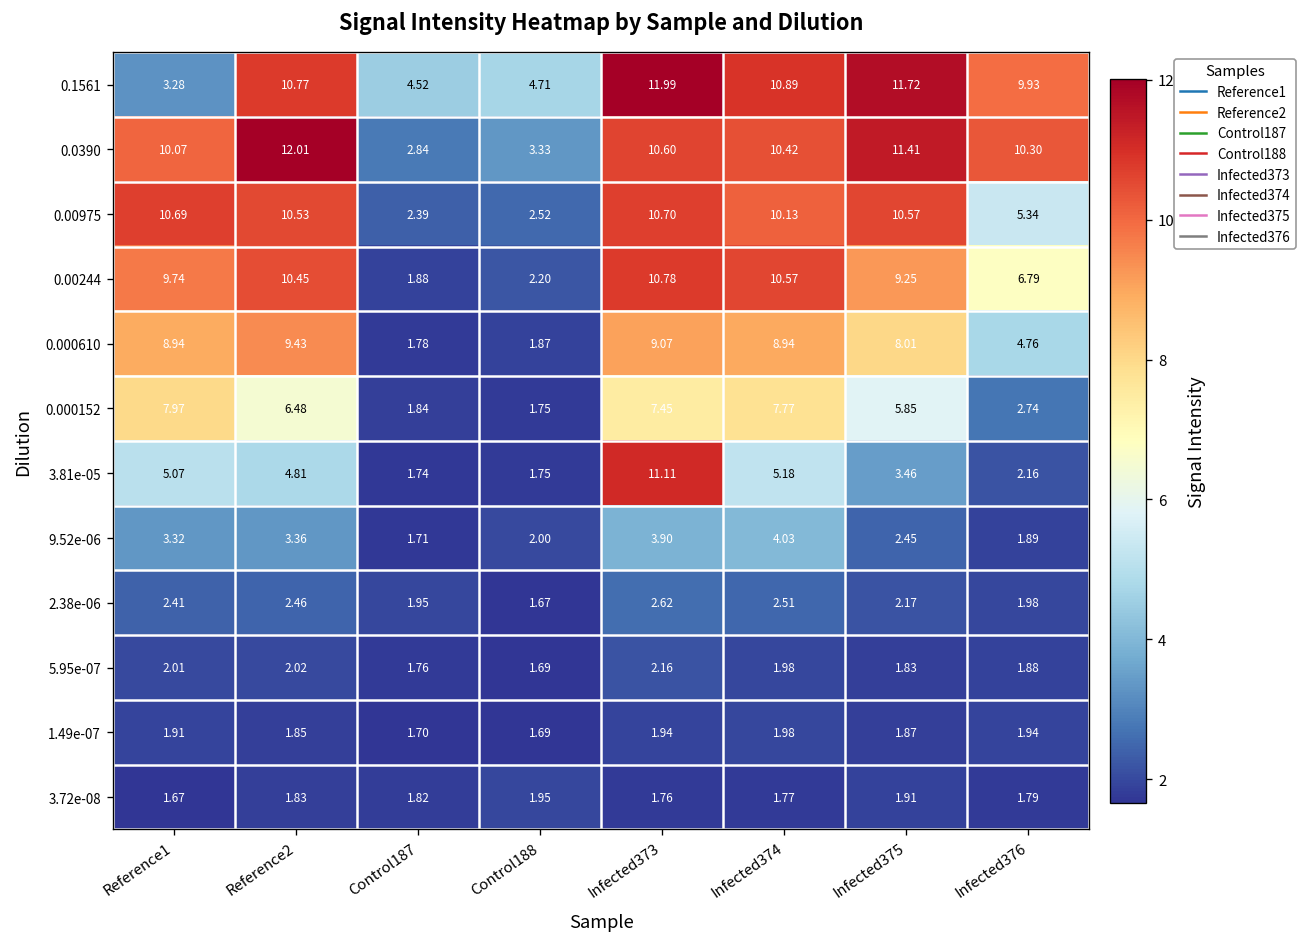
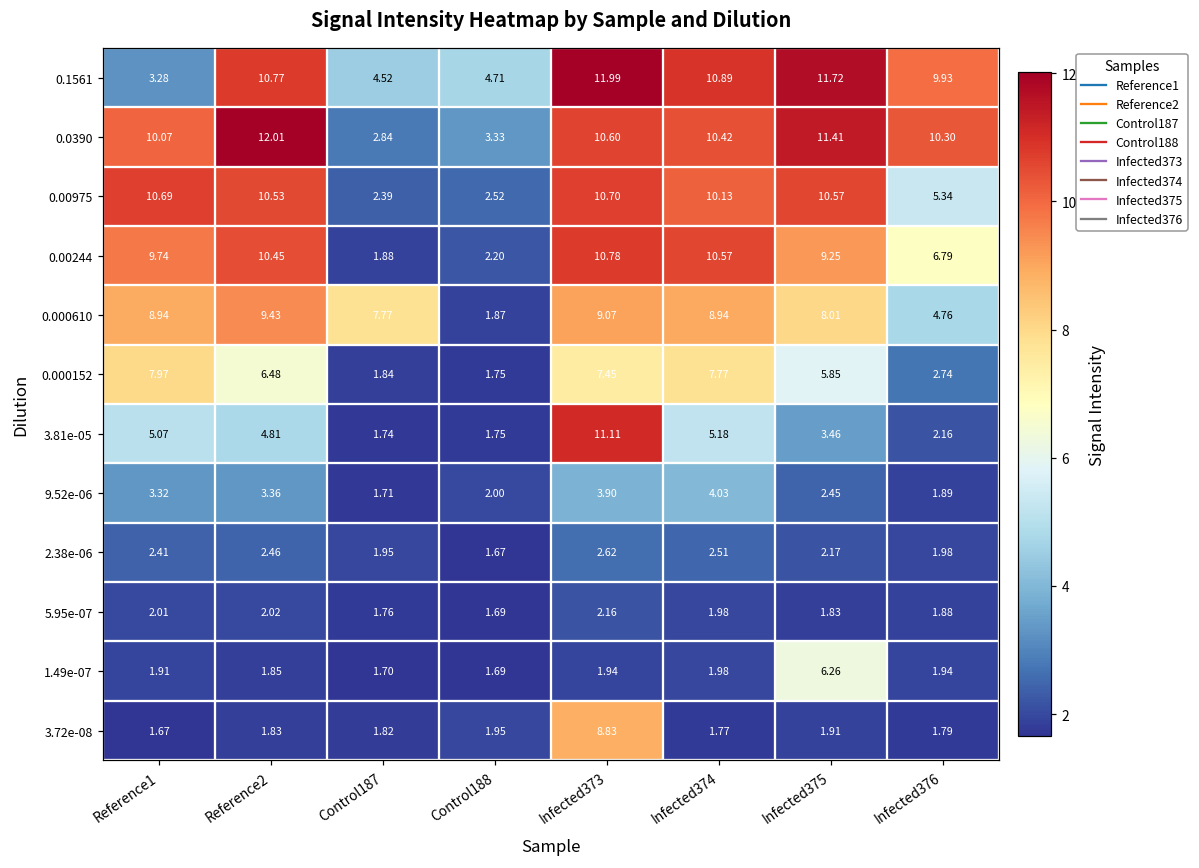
0.000610, Control187: 1.78 -> 7.77
1.49e-07, Infected375: 1.87 -> 6.26
3.72e-08, Infected373: 1.76 -> 8.83
